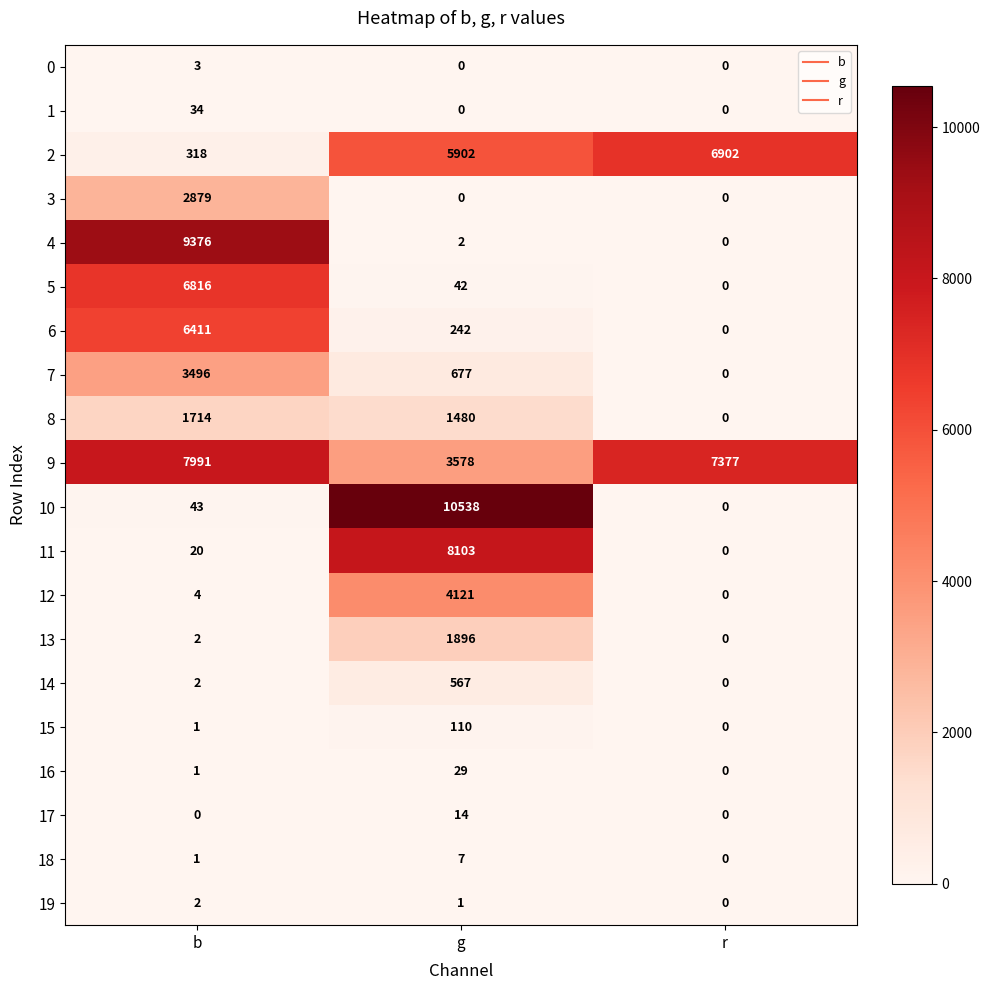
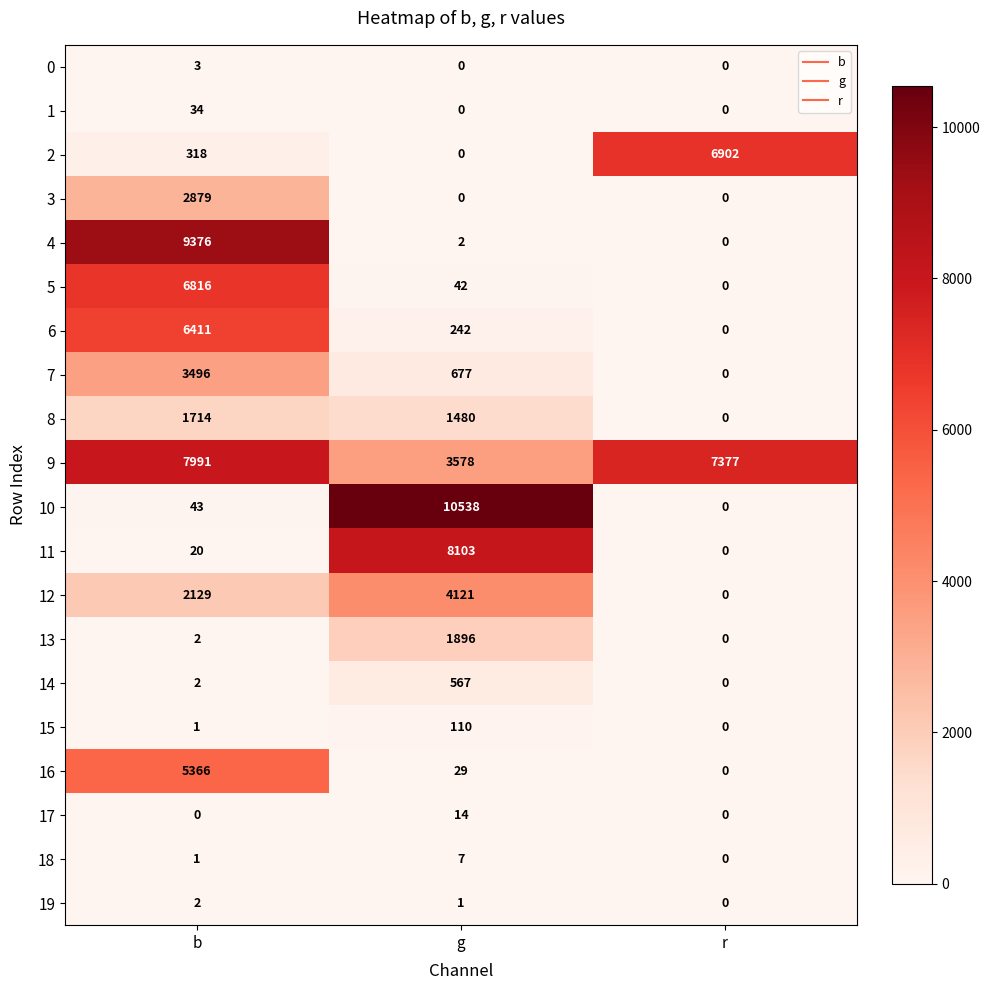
2, g: 5902 -> 0
12, b: 4 -> 2129
16, b: 1 -> 5366
